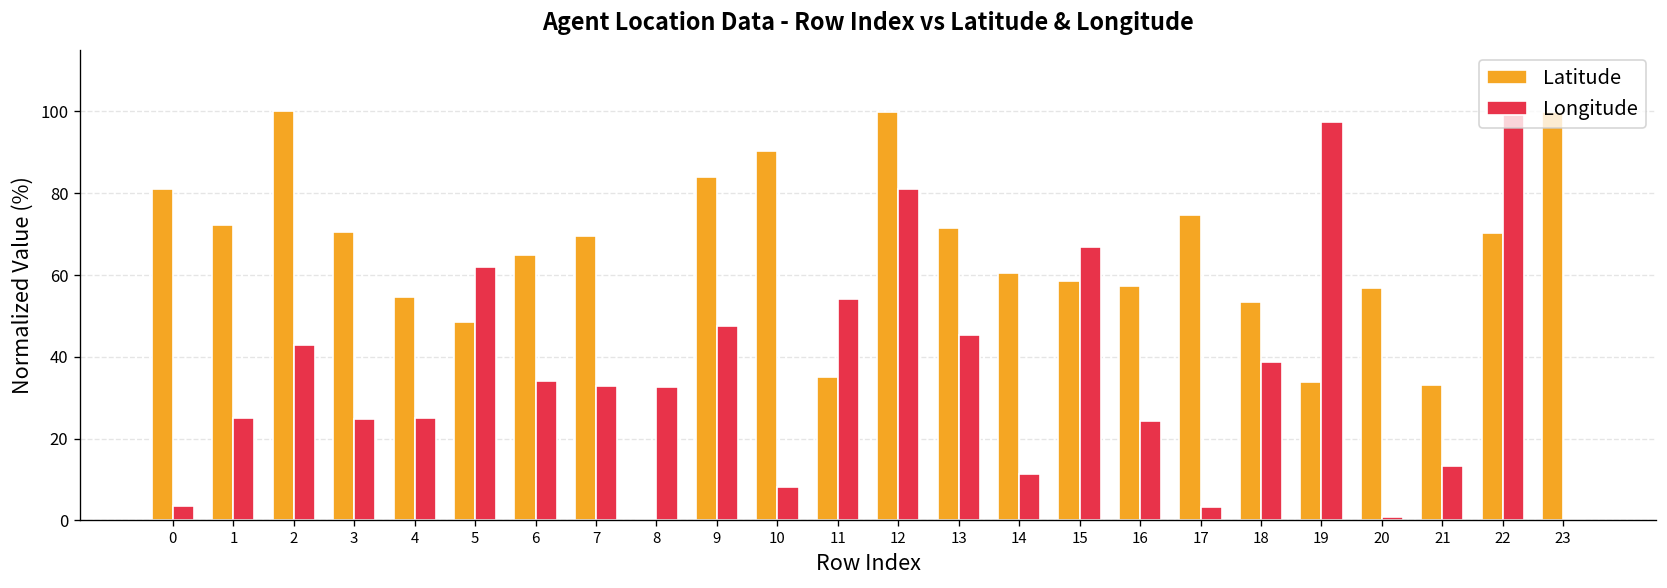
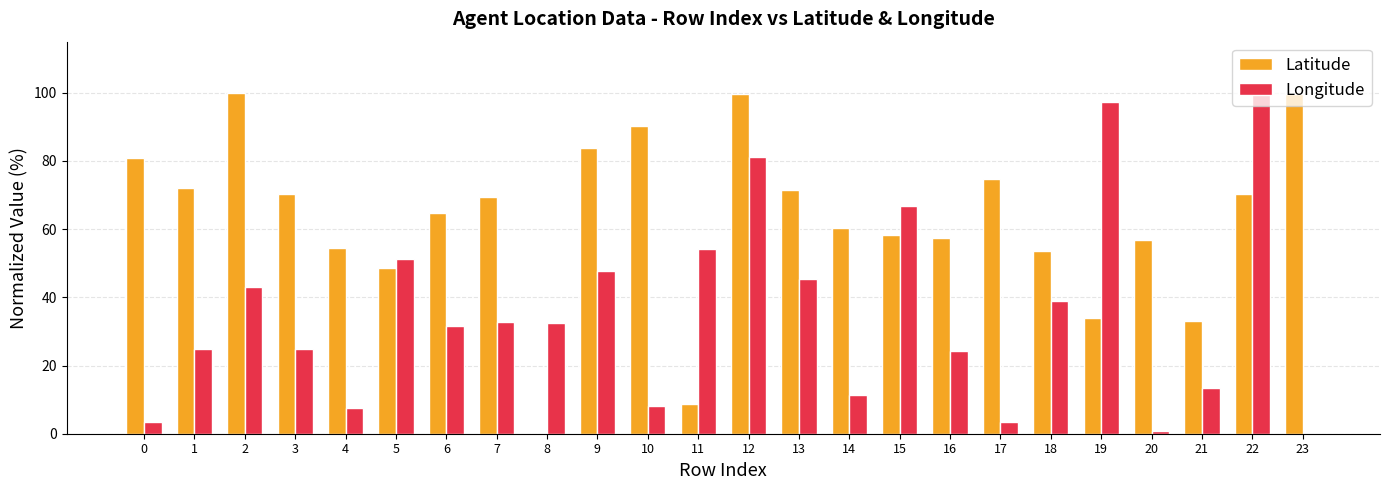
Longitude, 4: 25 -> 8
Longitude, 5: 62 -> 51
Longitude, 6: 34 -> 32
Latitude, 11: 35 -> 9
